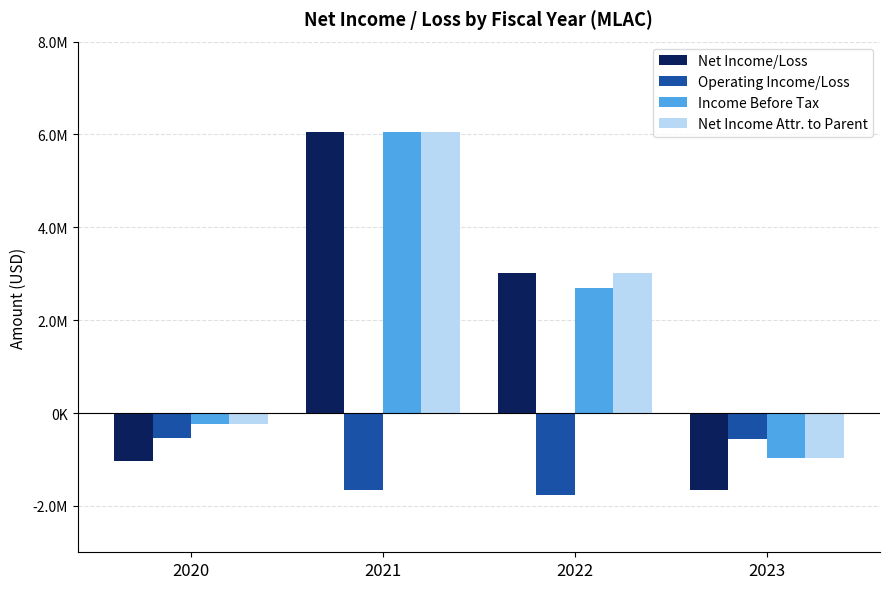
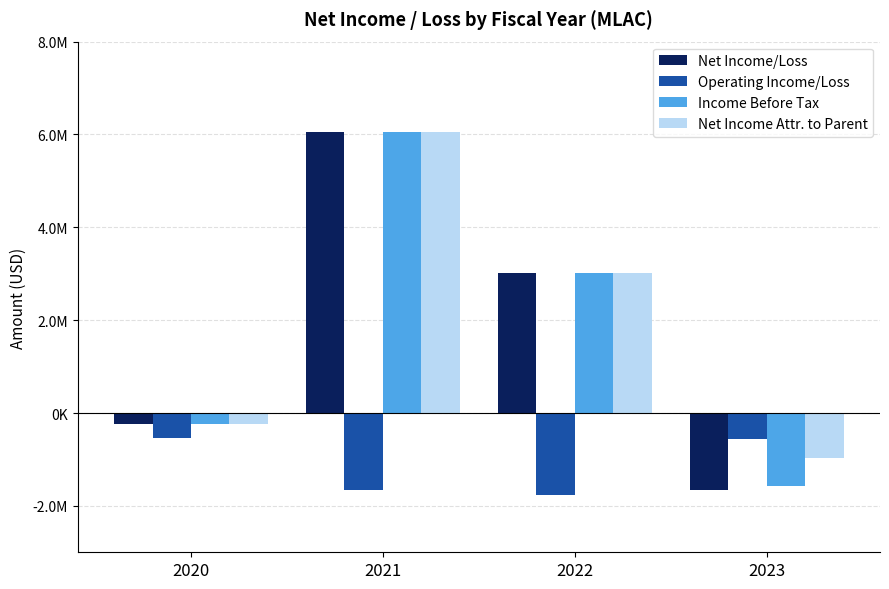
Net Income/Loss, 2020: -1000000 -> -200000
Income Before Tax, 2022: 2700000 -> 3000000
Income Before Tax, 2023: -1000000 -> -1600000
